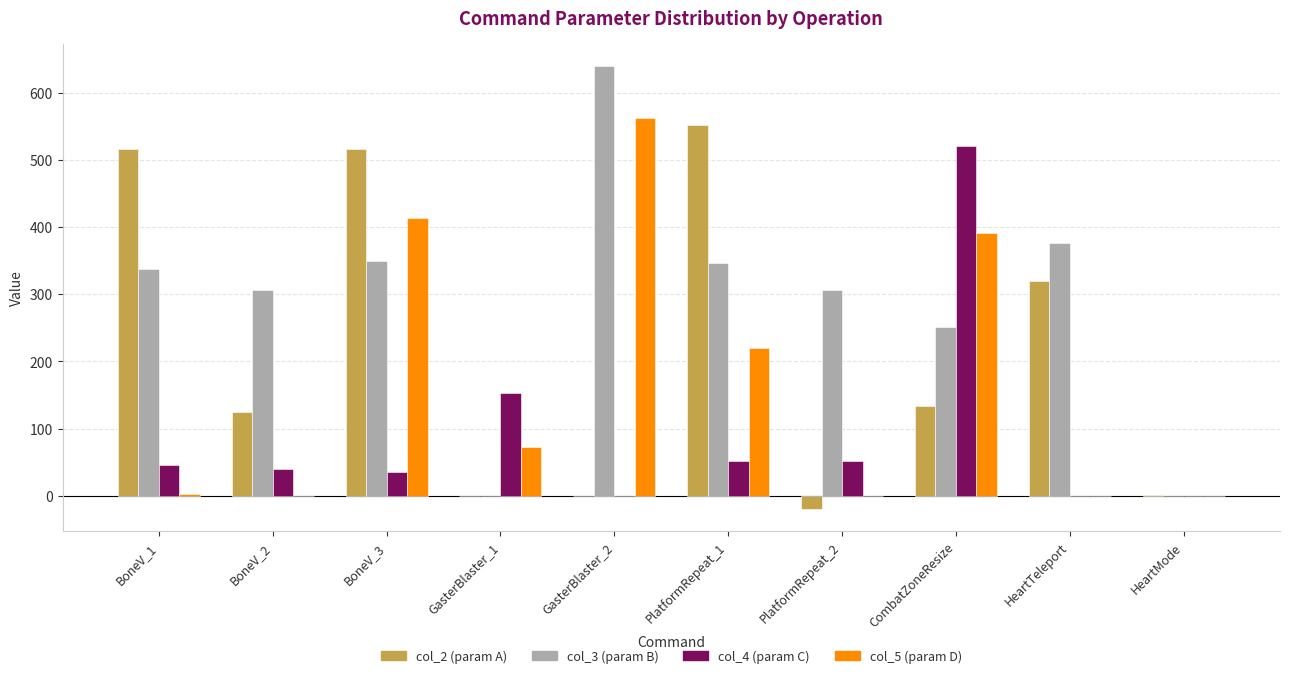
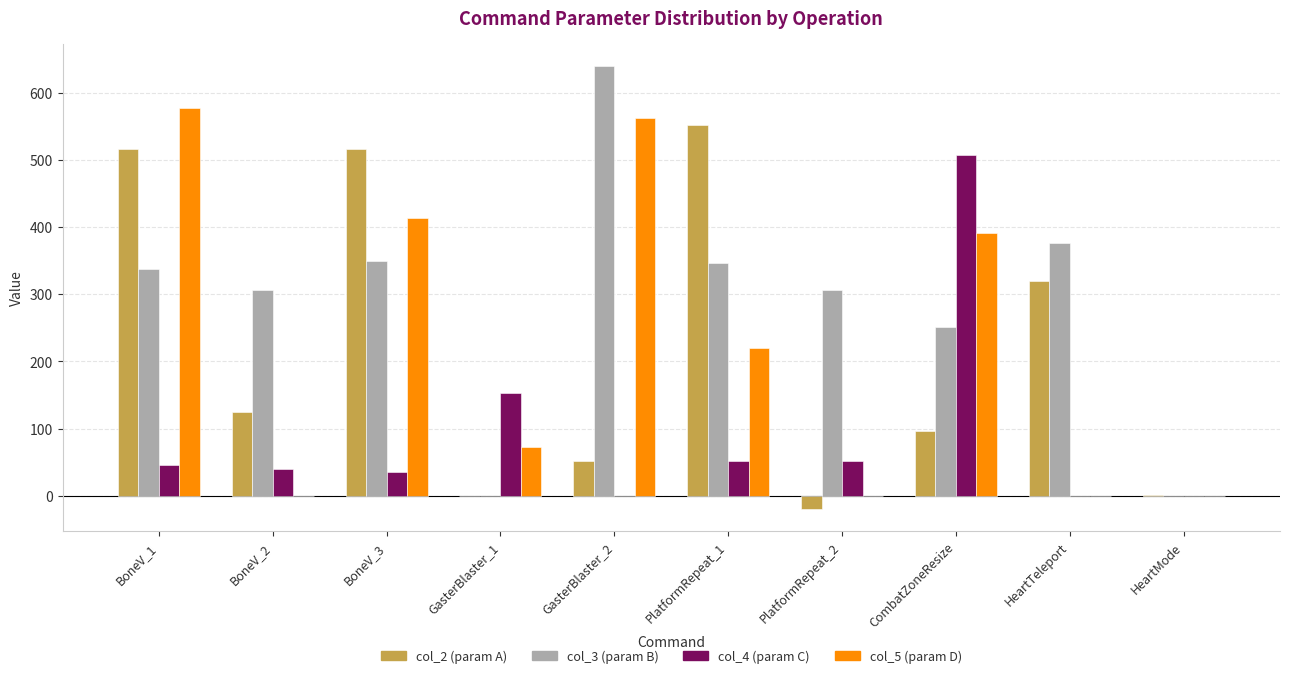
col_5 (param D), BoneV_1: 0 -> 580
col_2 (param A), GasterBlaster_2: 0 -> 50
col_2 (param A), CombatZoneResize: 130 -> 100
col_4 (param C), CombatZoneResize: 520 -> 510
